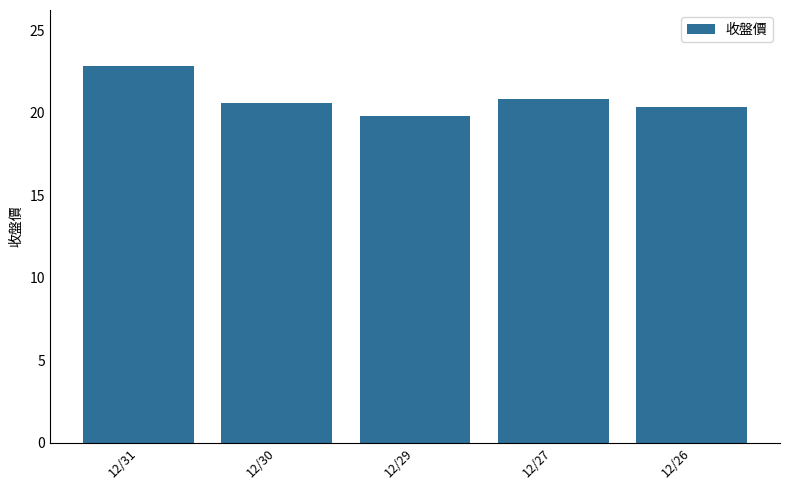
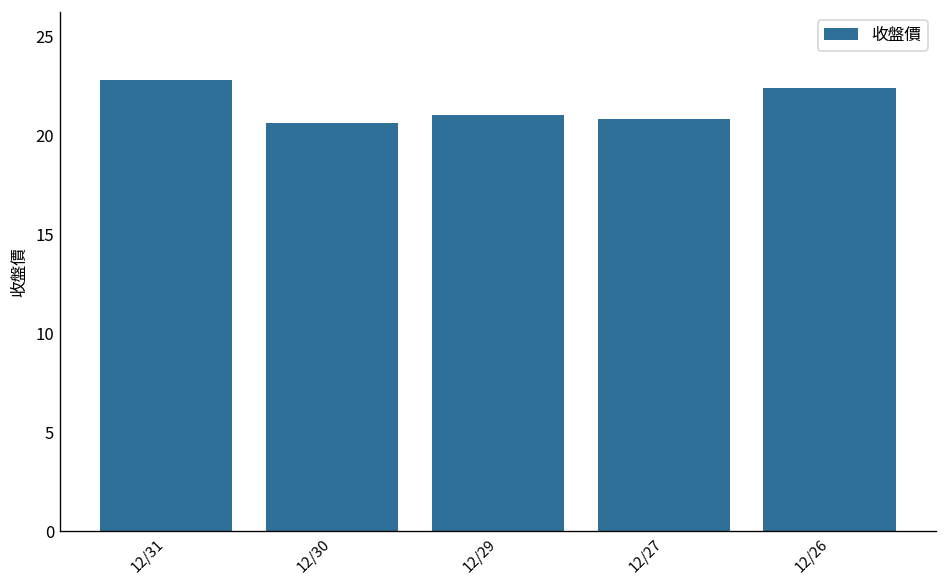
12/29: 19.8 -> 21.0
12/26: 20.4 -> 22.4
